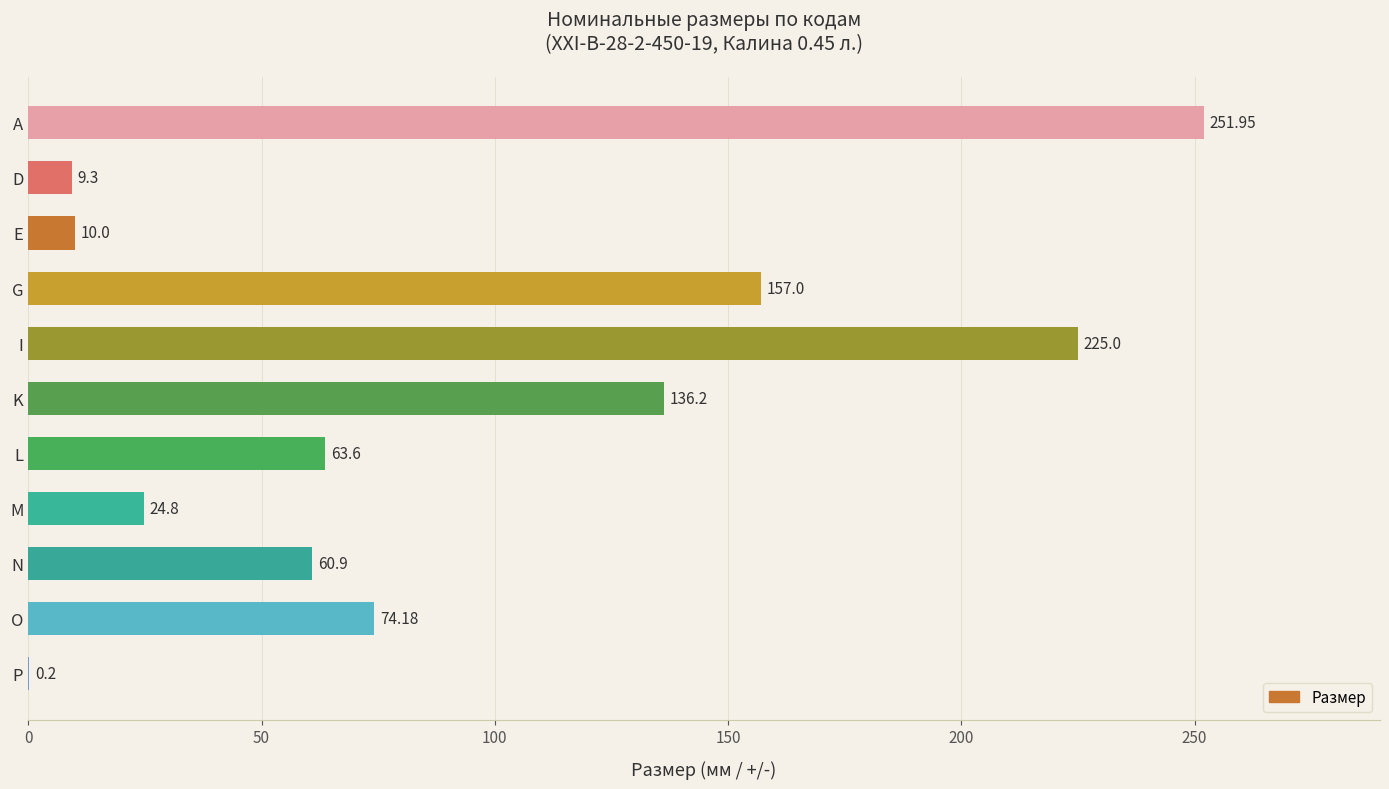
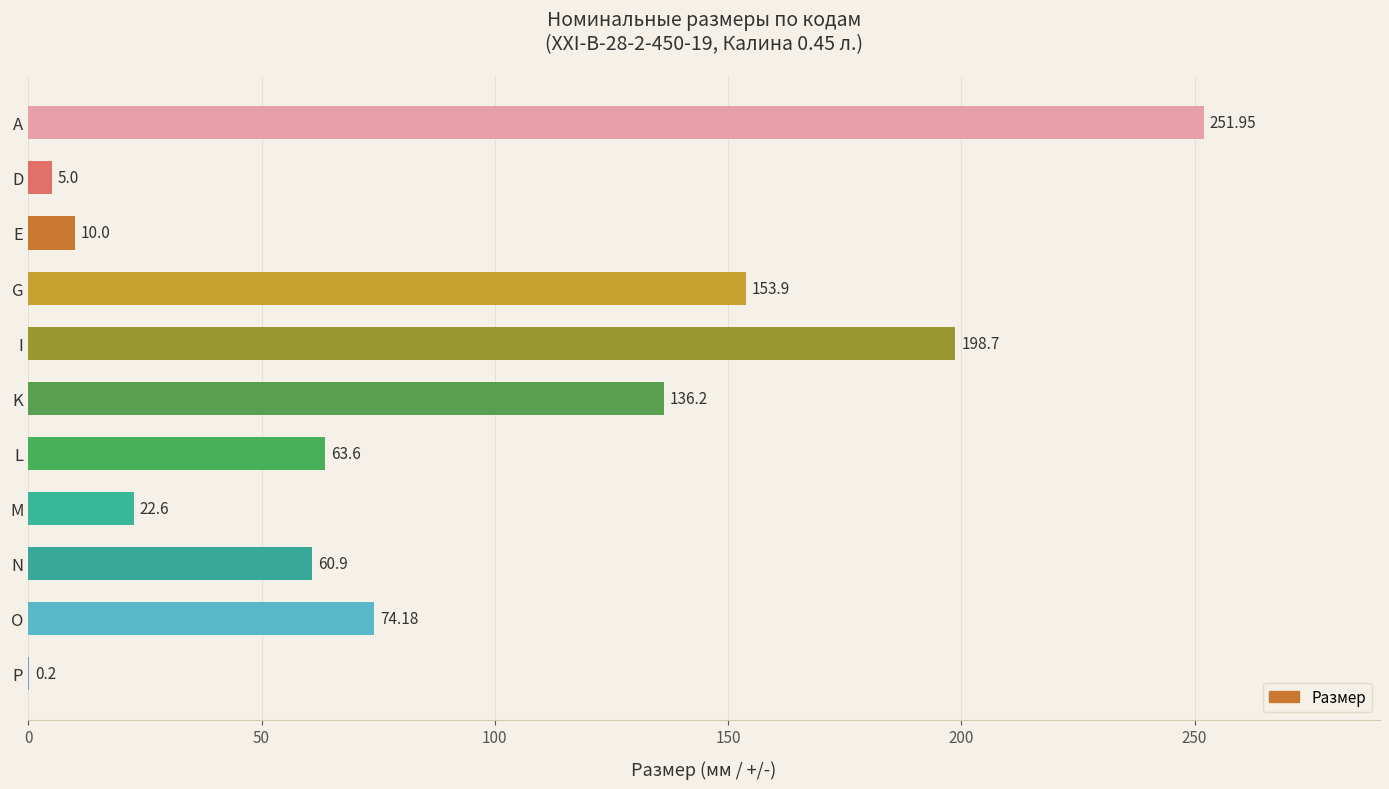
D: 9.3 -> 5.0
G: 157.0 -> 153.9
I: 225.0 -> 198.7
M: 24.8 -> 22.6
